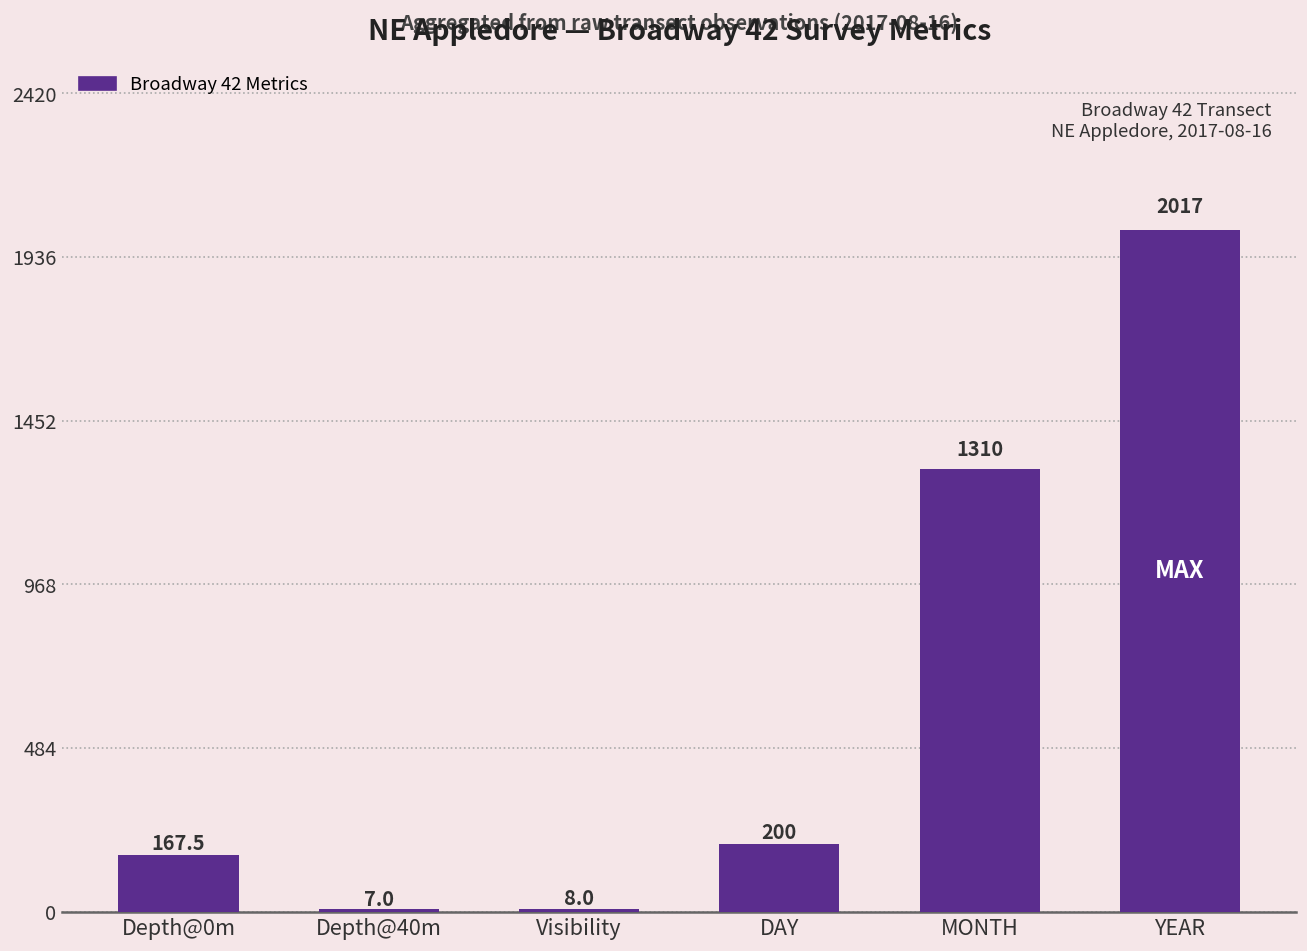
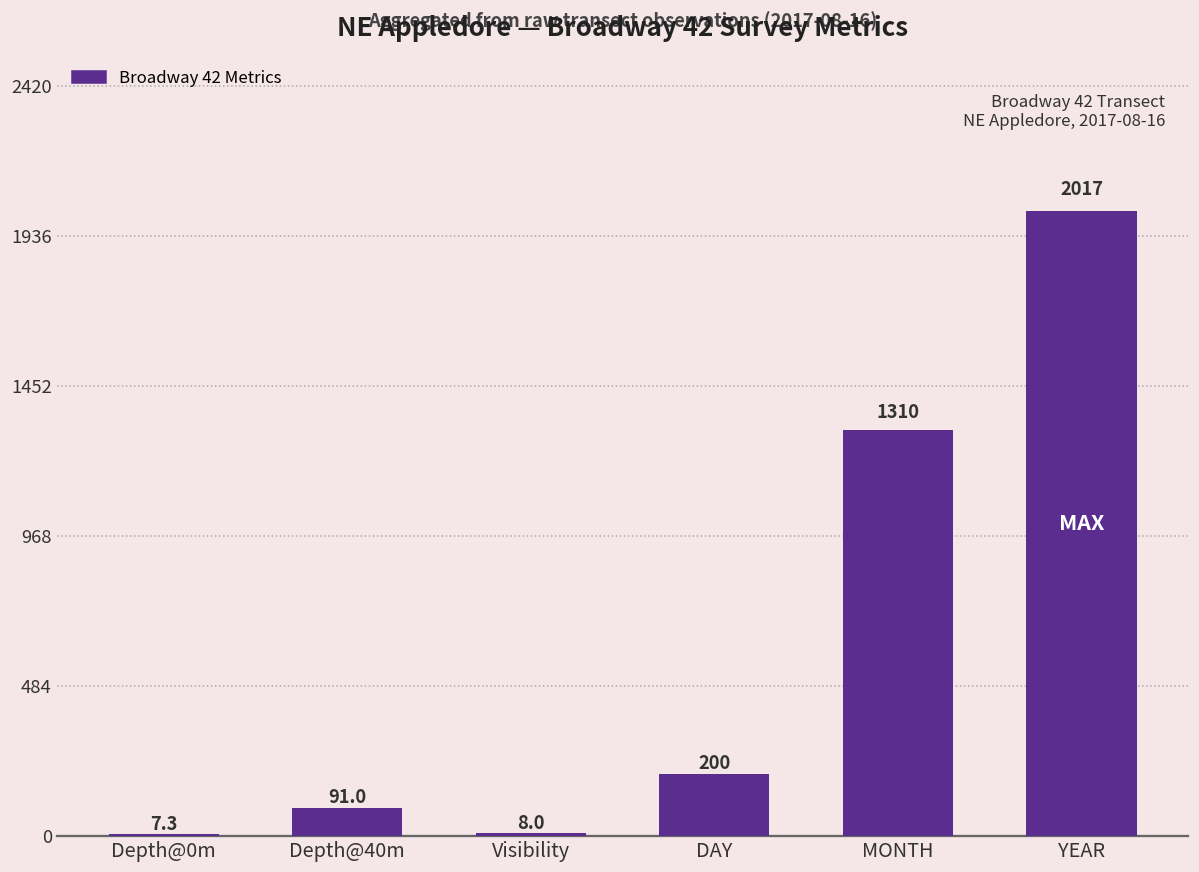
Depth@0m: 167.5 -> 7.3
Depth@40m: 7.0 -> 91.0
